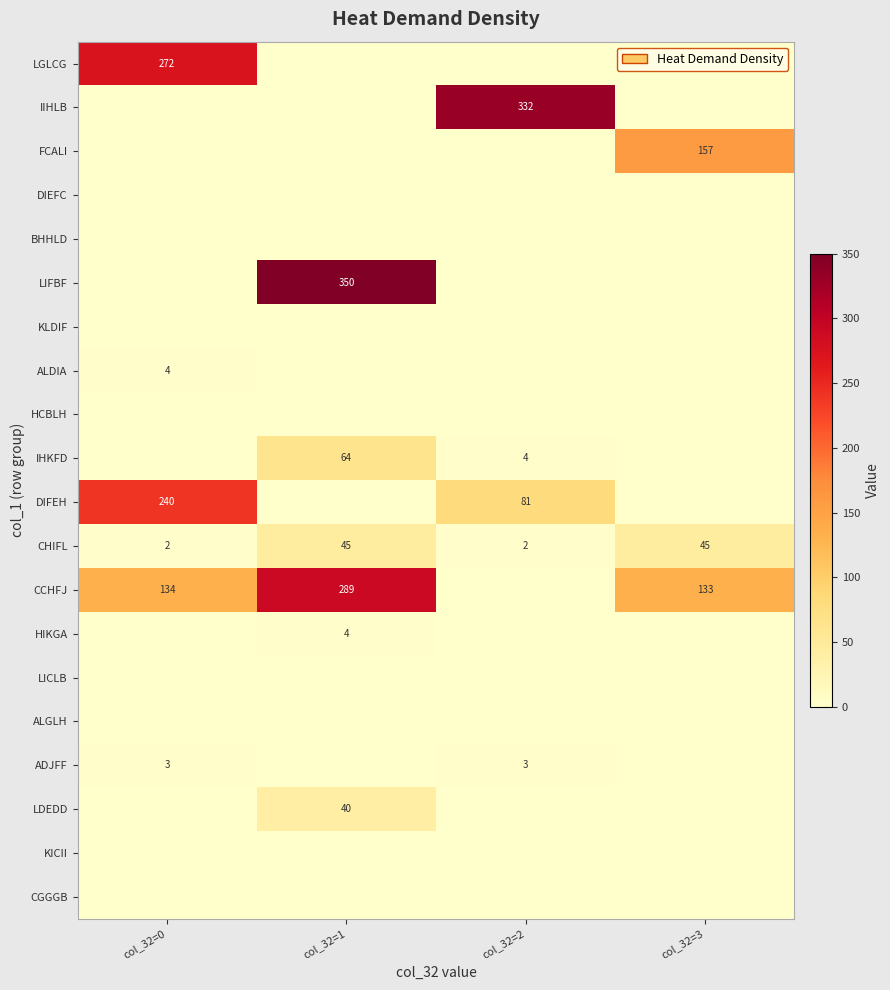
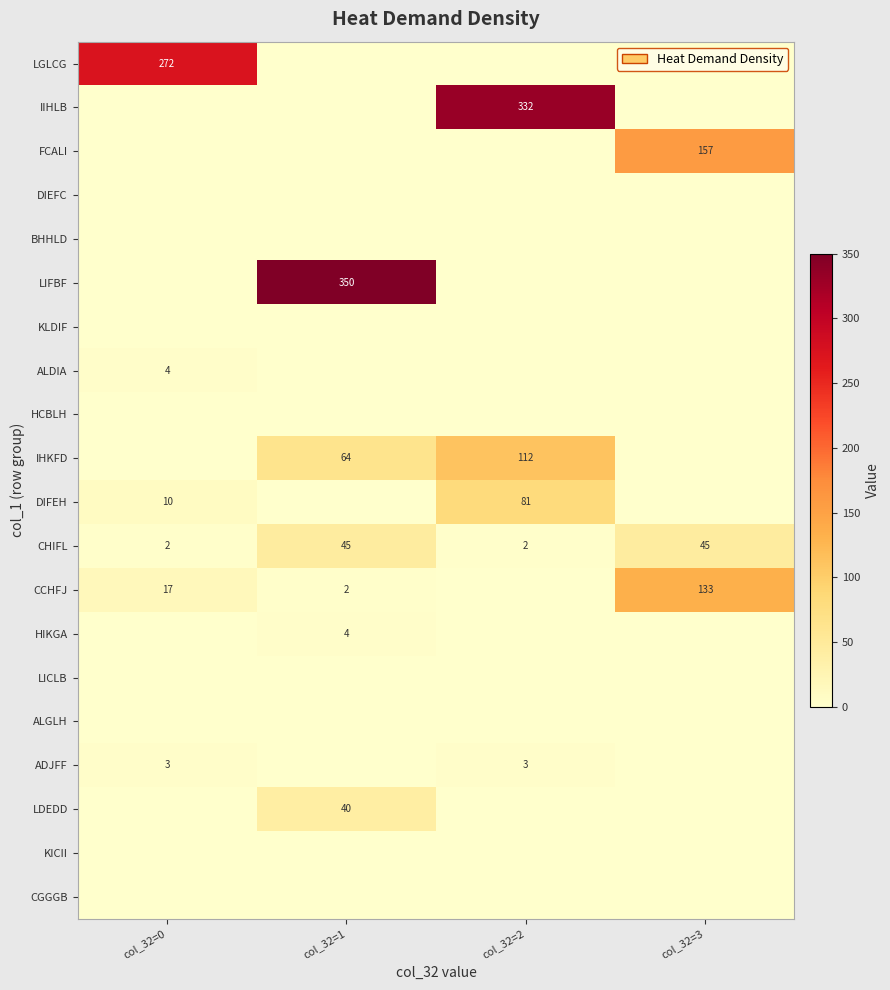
IHKFD, col_32=2: 4 -> 112
DIFEH, col_32=0: 240 -> 10
CCHFJ, col_32=0: 134 -> 17
CCHFJ, col_32=1: 289 -> 2
